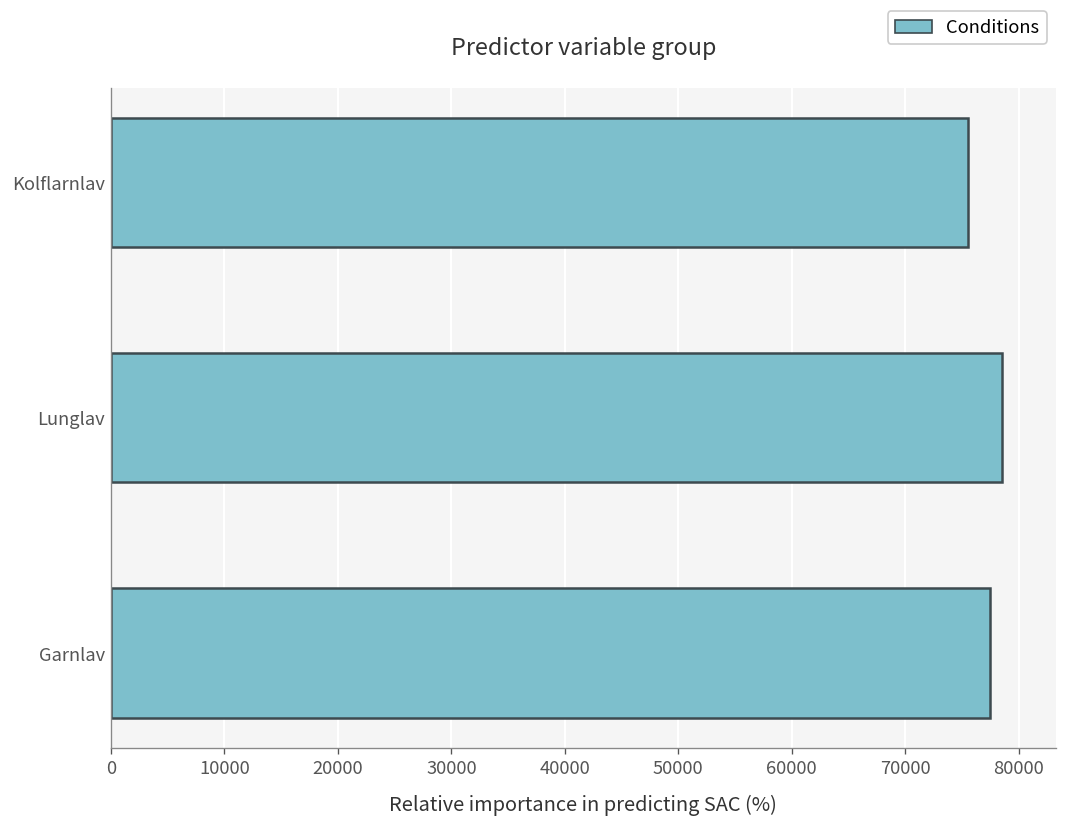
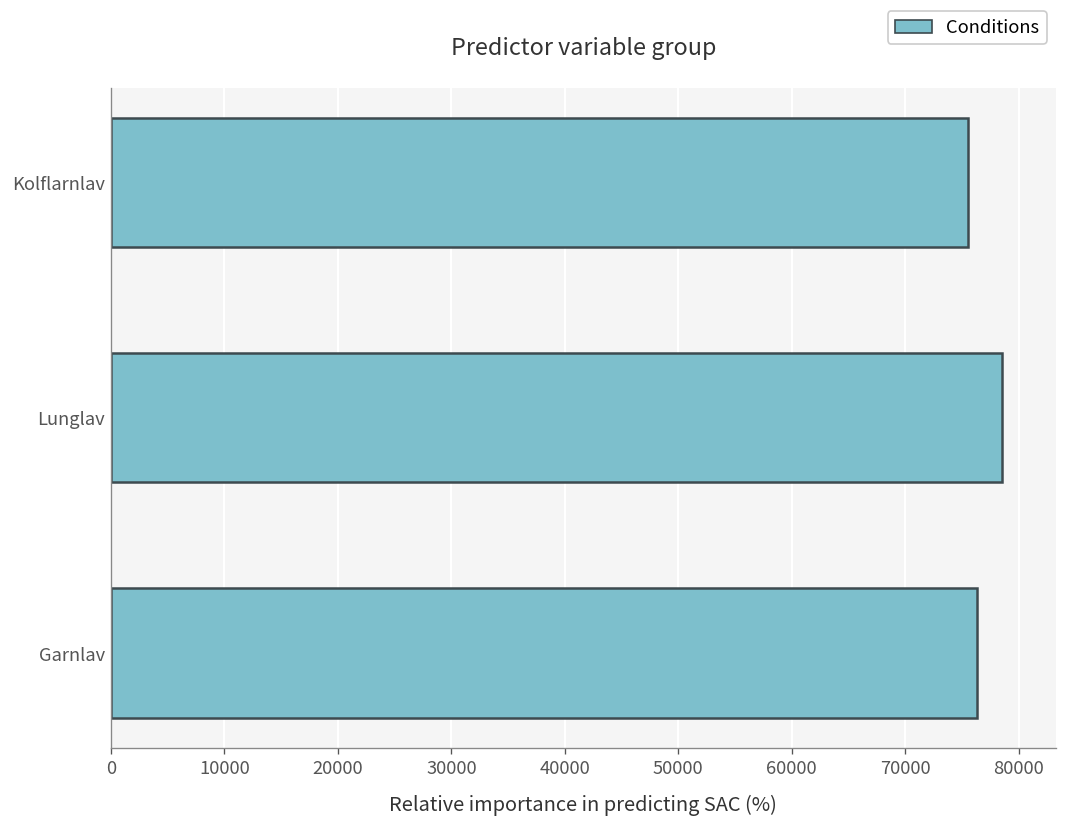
Garnlav: 78000 -> 76000
